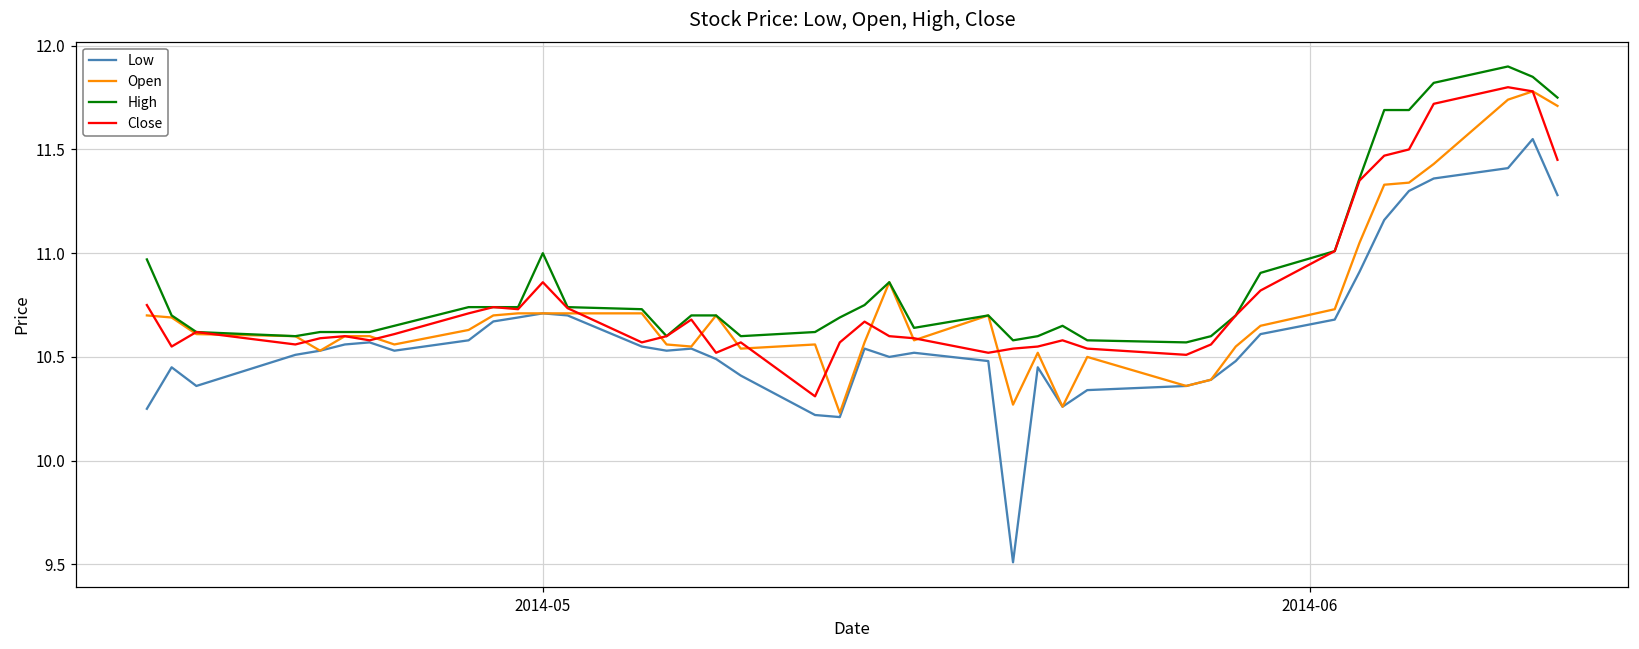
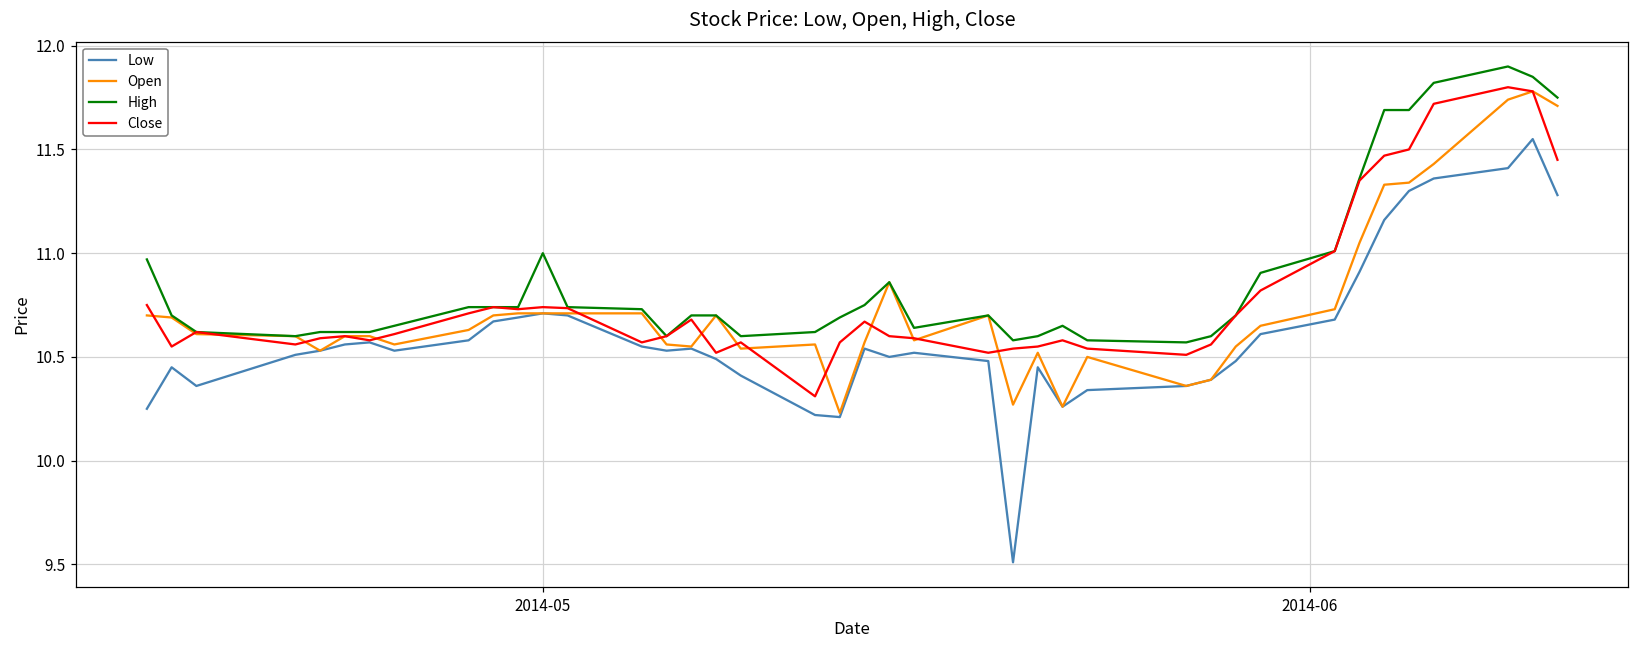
Close, 2014-05: 10.86 -> 10.74
